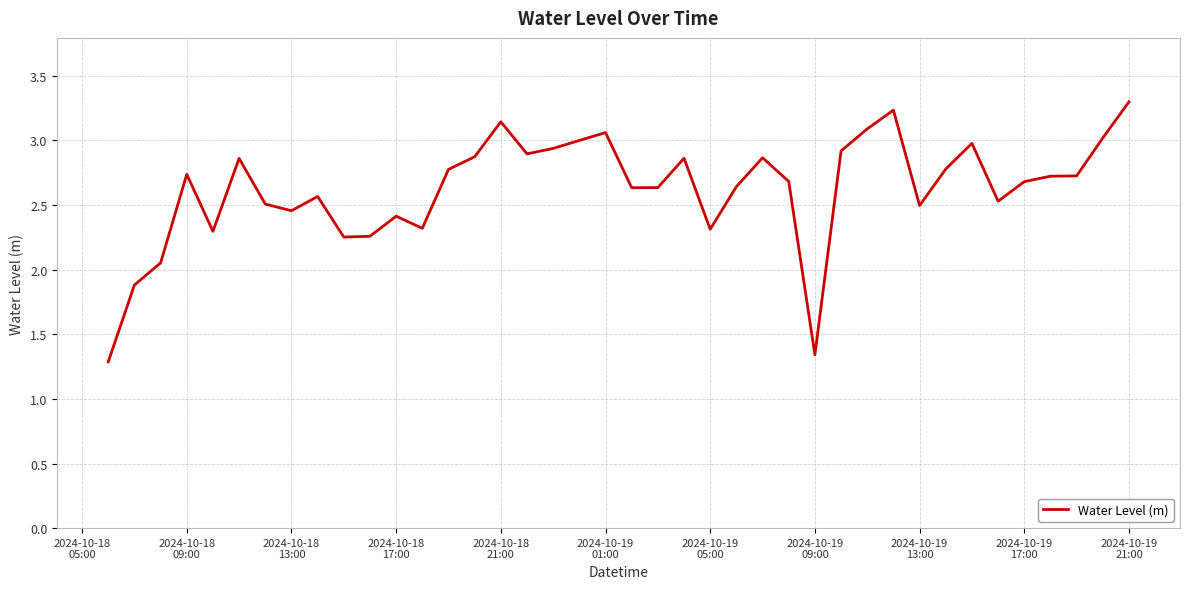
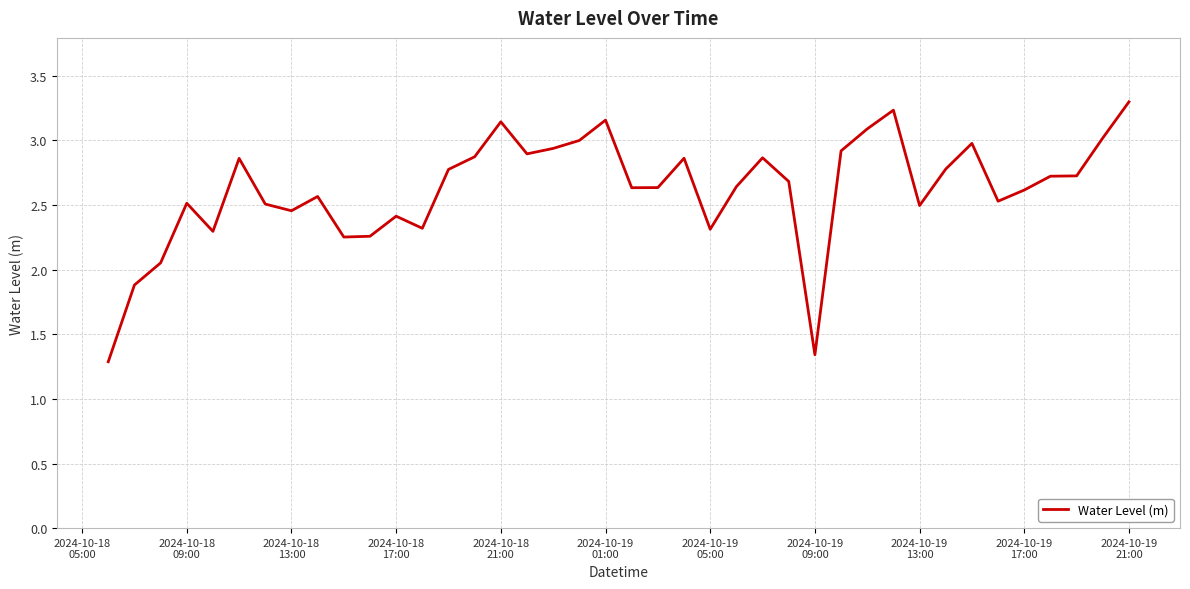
2024-10-18 09:00: 2.74 -> 2.51
2024-10-19 01:00: 3.06 -> 3.16
2024-10-19 17:00: 2.68 -> 2.62
